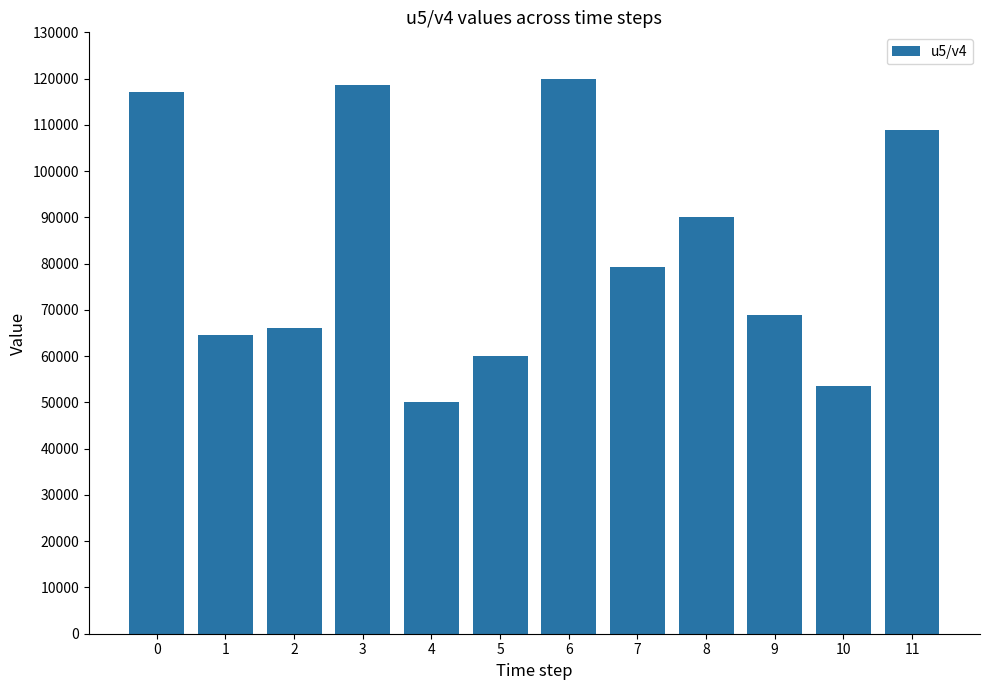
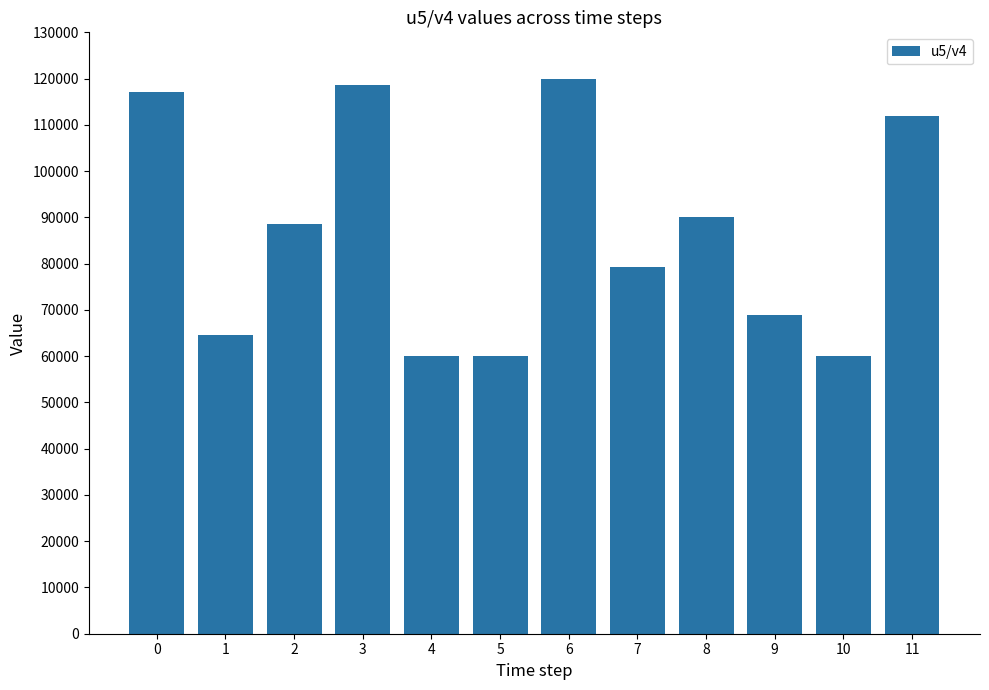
2: 66000 -> 88000
4: 50000 -> 60000
10: 54000 -> 60000
11: 109000 -> 112000
